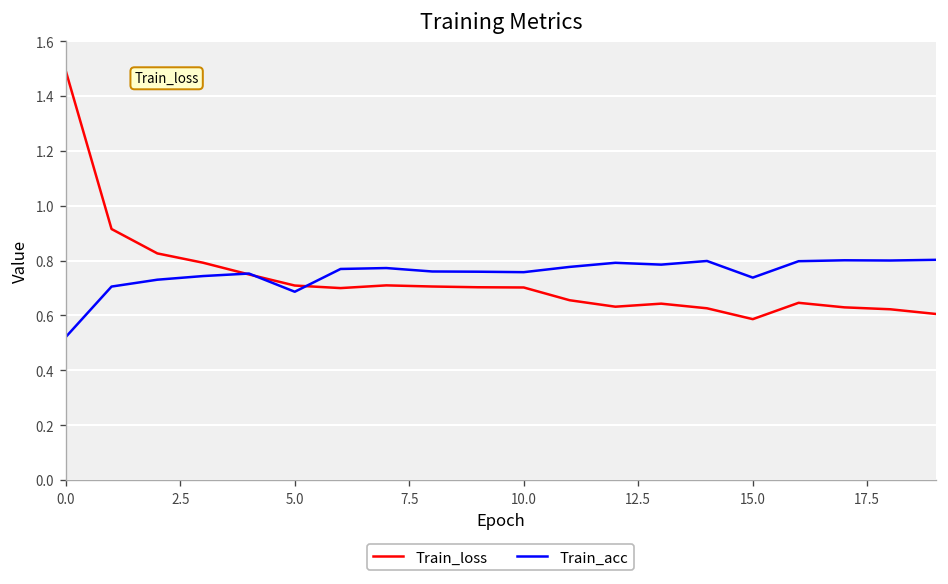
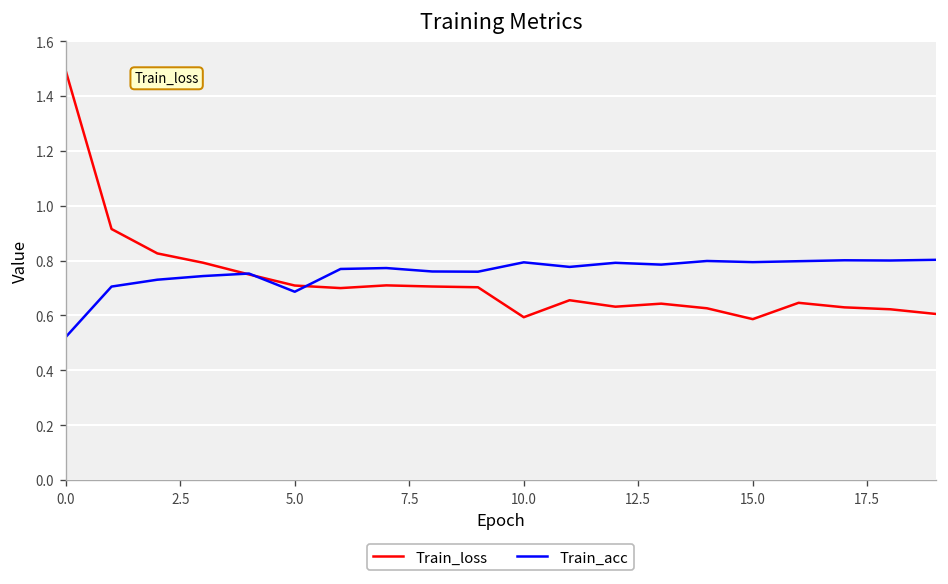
Train_loss, 10.0: 0.70 -> 0.59
Train_acc, 10.0: 0.76 -> 0.79
Train_acc, 15.0: 0.74 -> 0.79
